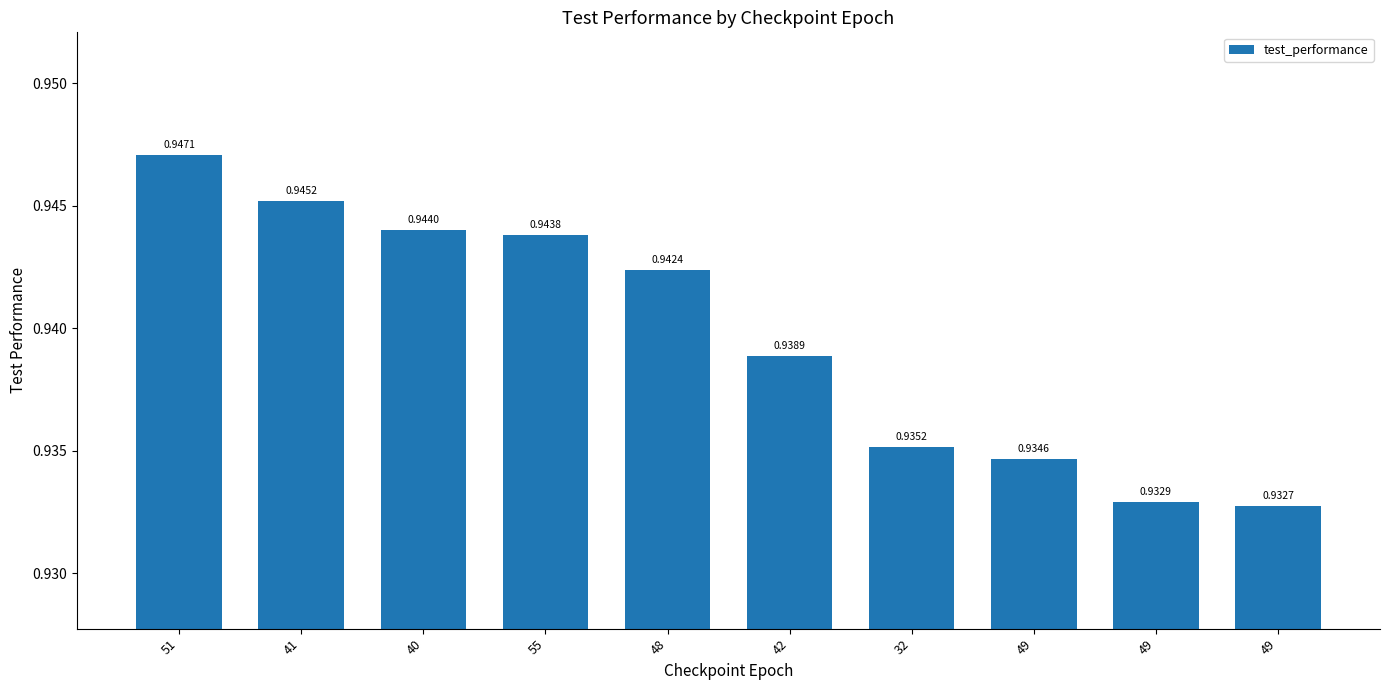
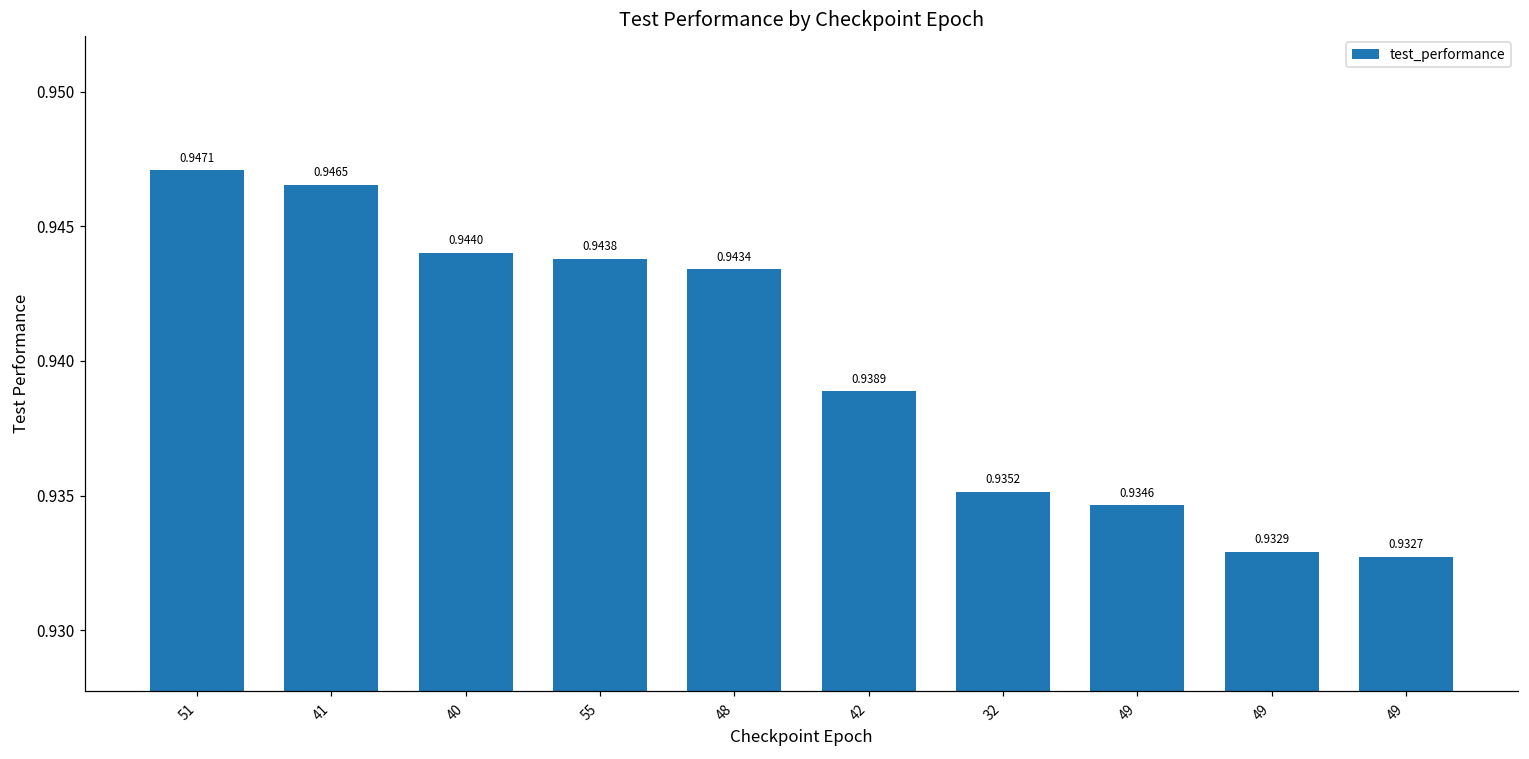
41: 0.9452 -> 0.9465
48: 0.9424 -> 0.9434
